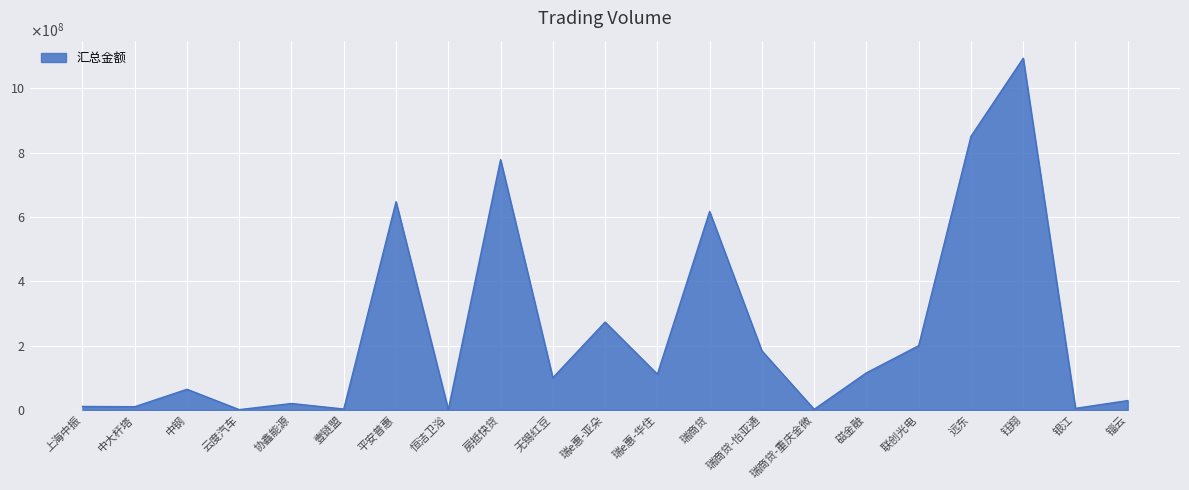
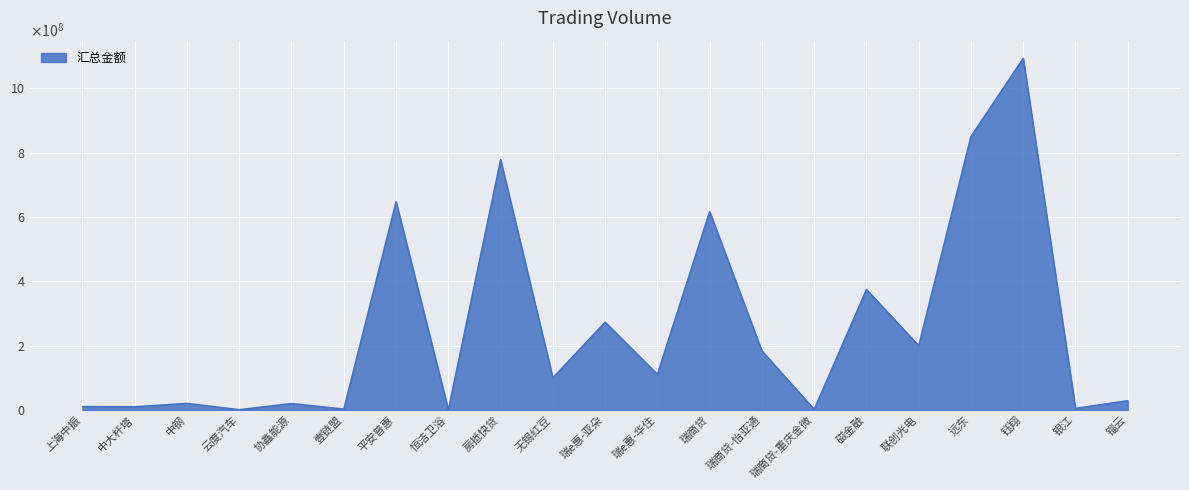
中钢: 60000000 -> 20000000
磁金融: 120000000 -> 370000000
